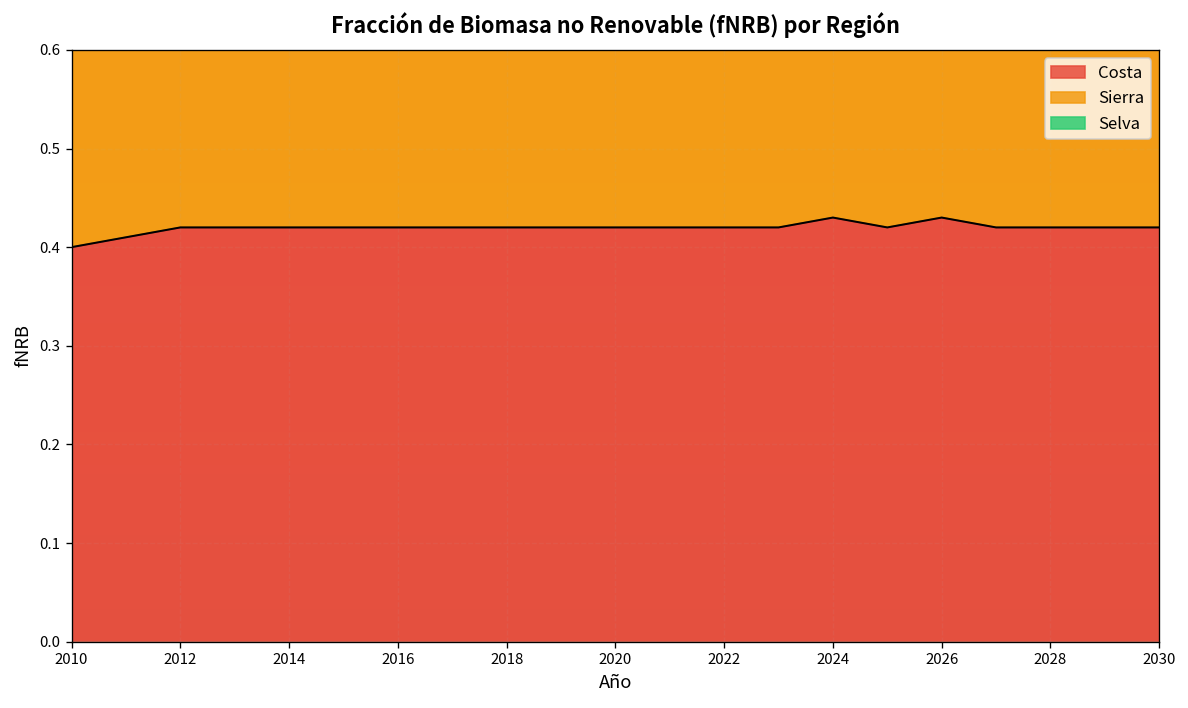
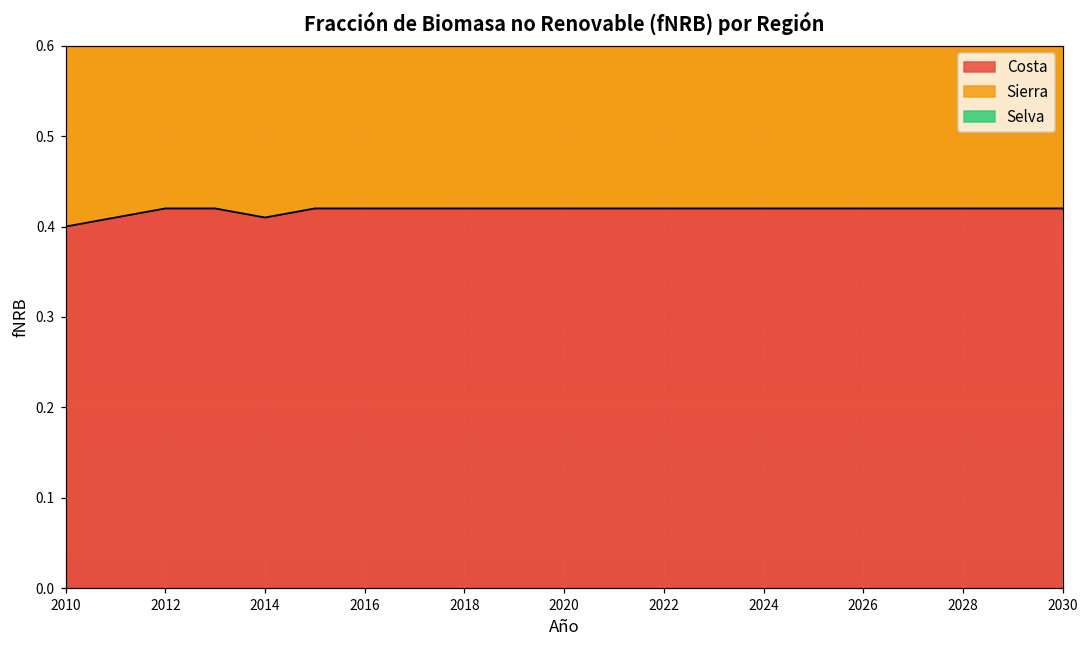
Costa, 2014: 0.42 -> 0.41
Costa, 2024: 0.43 -> 0.42
Costa, 2026: 0.43 -> 0.42
